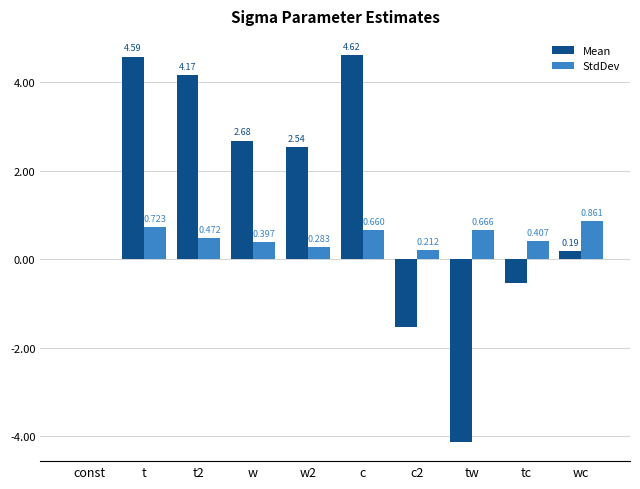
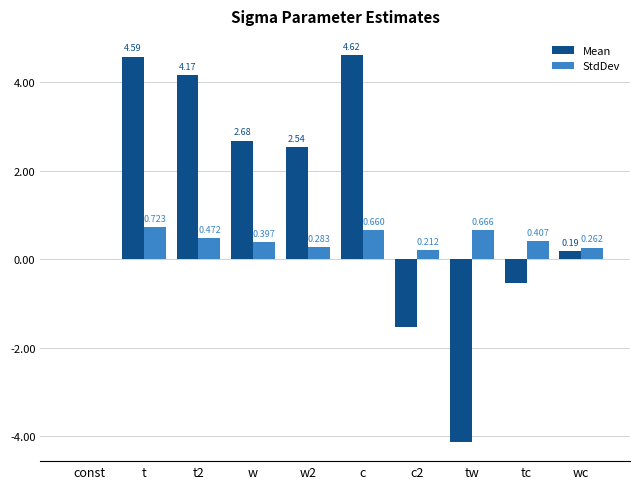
StdDev, wc: 0.861 -> 0.262
